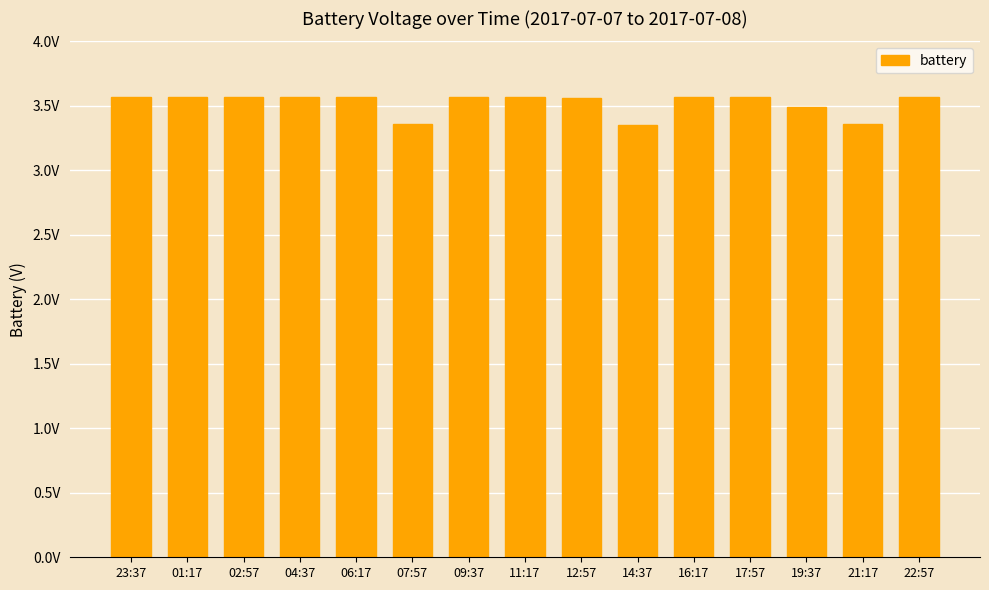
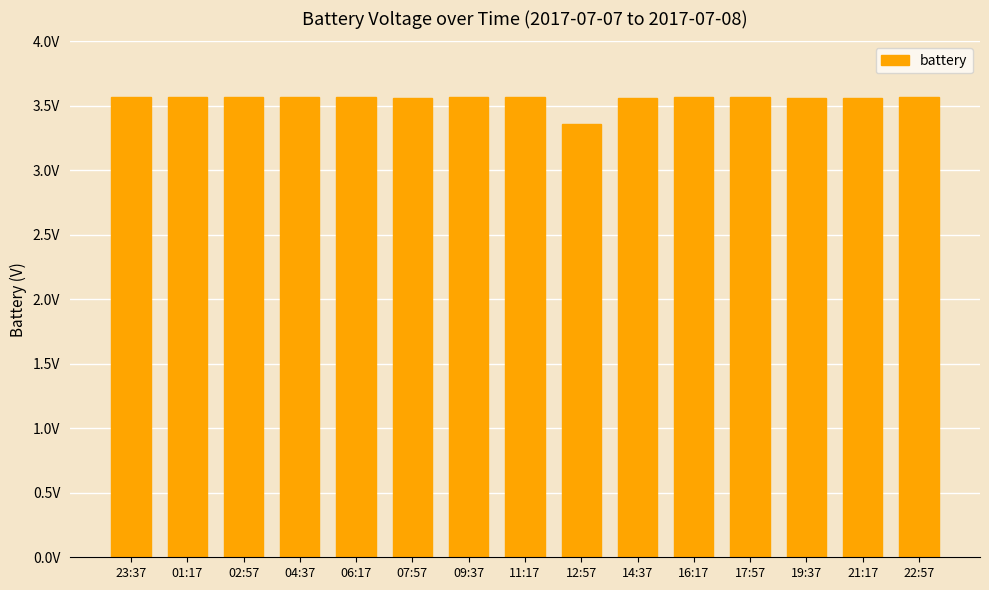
07:57: 3.36V -> 3.56V
12:57: 3.56V -> 3.36V
14:37: 3.35V -> 3.56V
19:37: 3.49V -> 3.56V
21:17: 3.36V -> 3.56V
